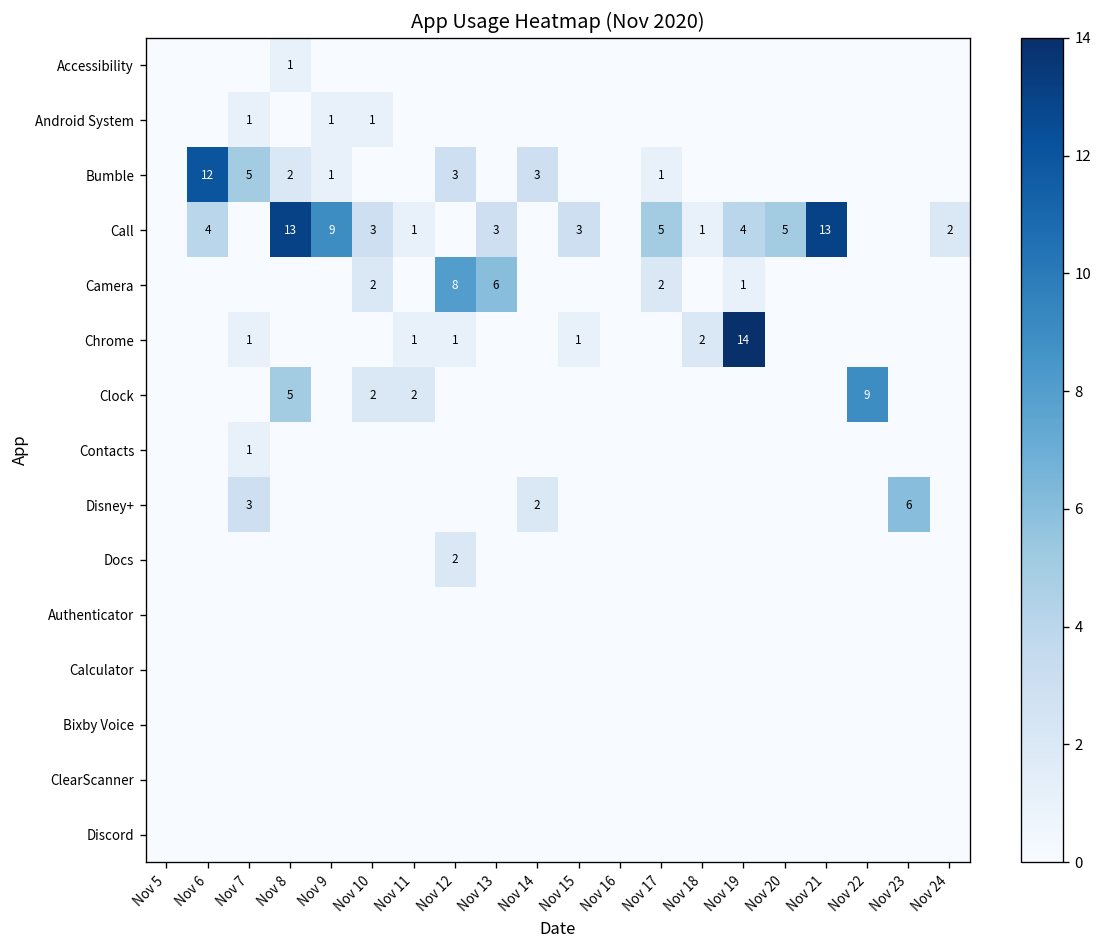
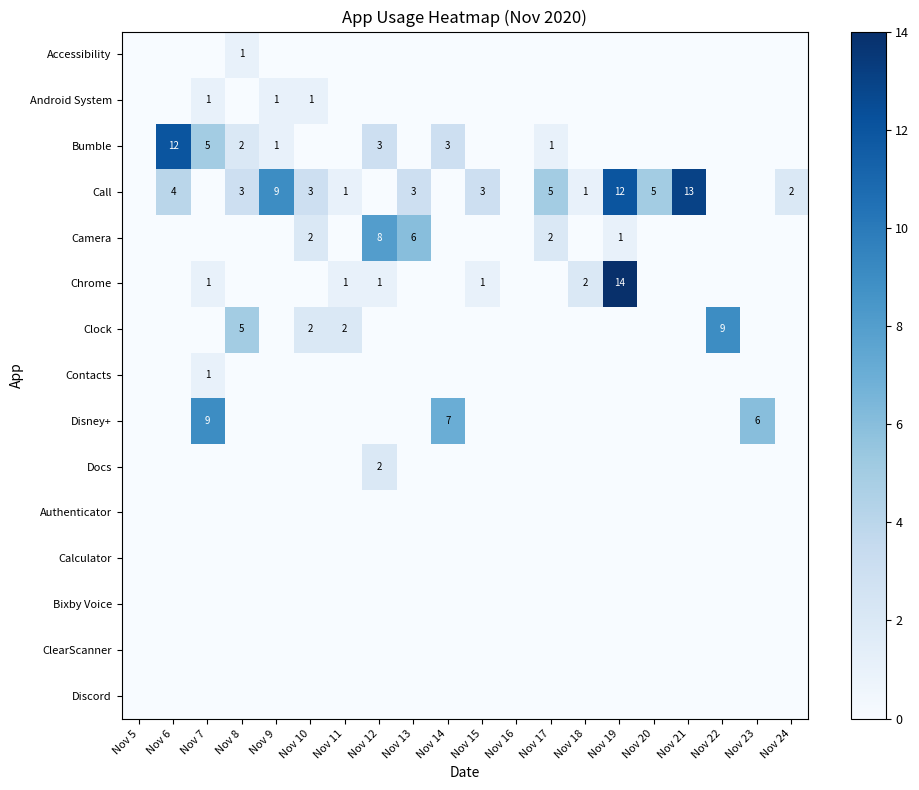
Call, Nov 8: 13 -> 3
Call, Nov 19: 4 -> 12
Disney+, Nov 7: 3 -> 9
Disney+, Nov 14: 2 -> 7
